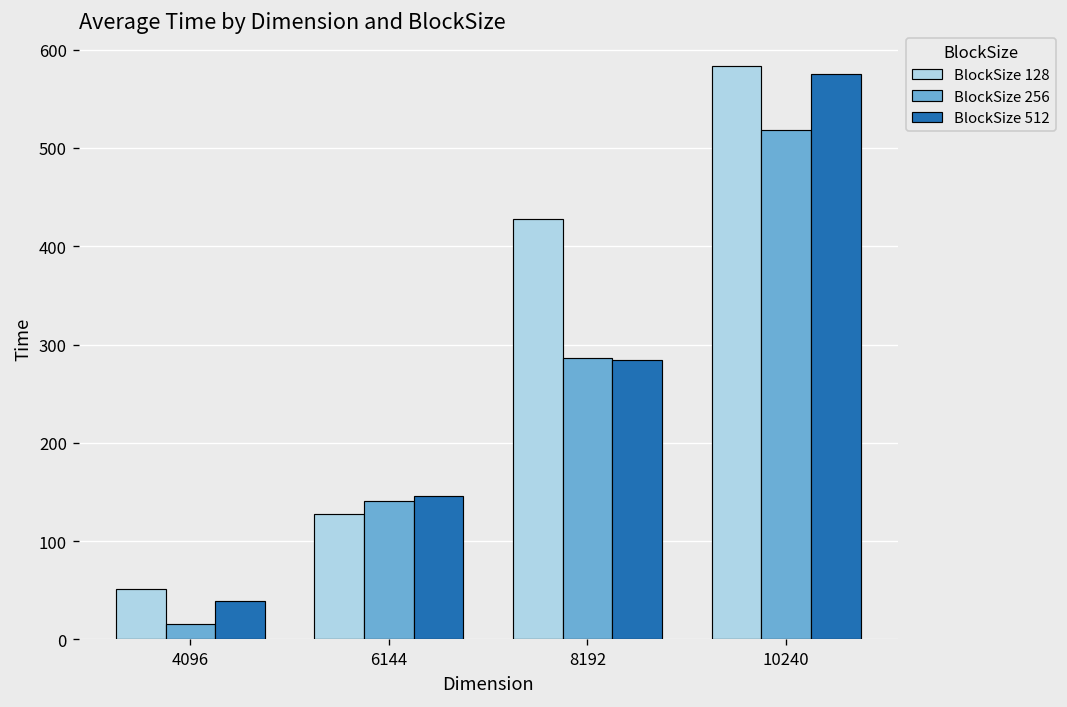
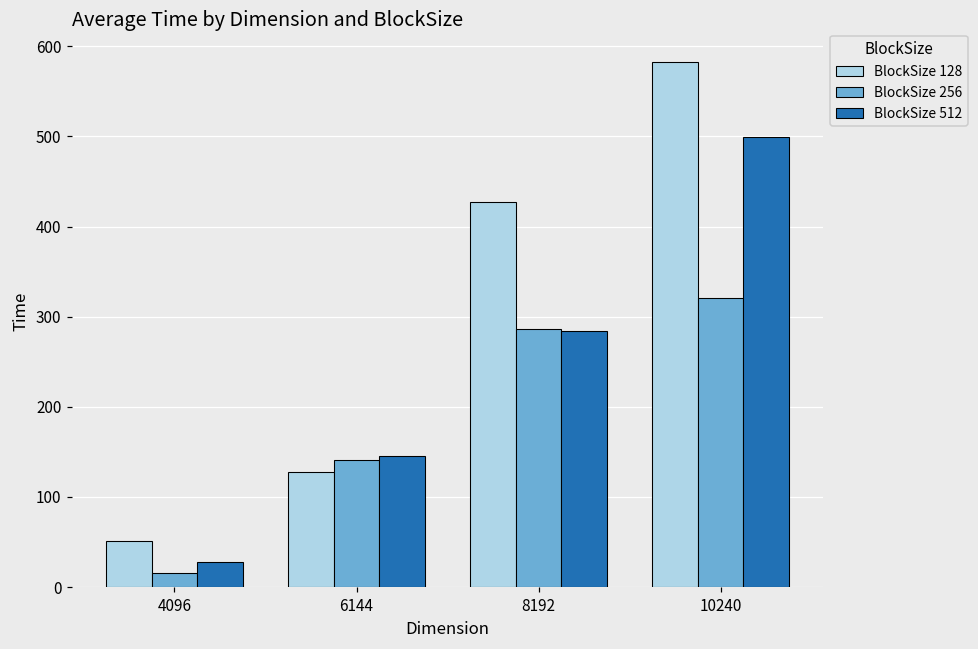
BlockSize 512, 4096: 40 -> 30
BlockSize 256, 10240: 520 -> 320
BlockSize 512, 10240: 570 -> 500
